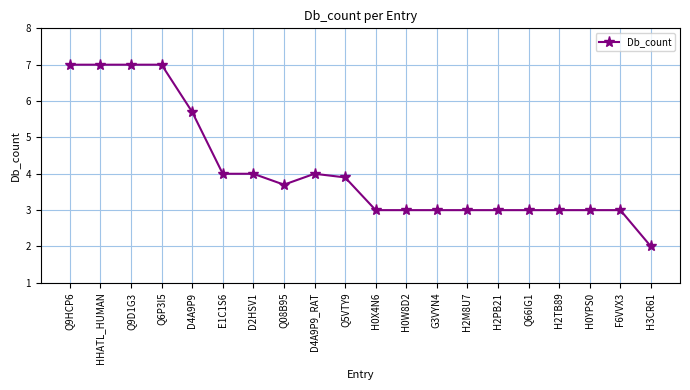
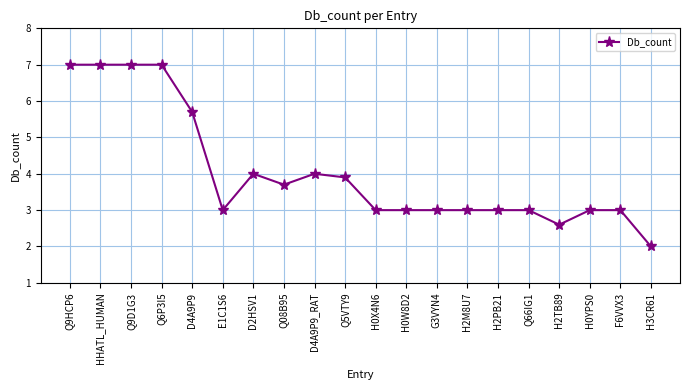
E1C1S6: 4 -> 3
H2TB89: 3.0 -> 2.6
